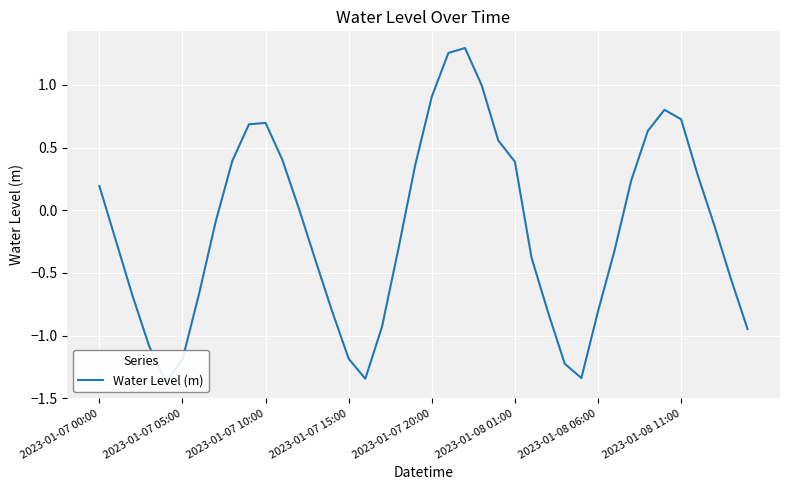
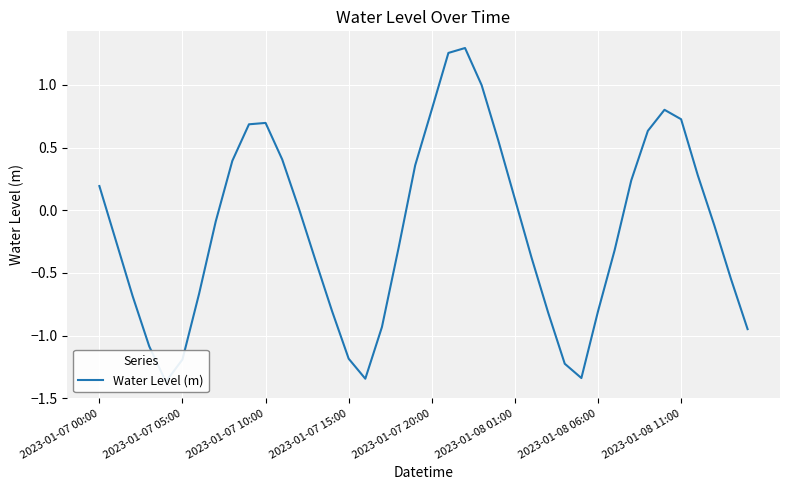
2023-01-07 20:00: 0.91 -> 0.80
2023-01-08 01:00: 0.39 -> 0.09
